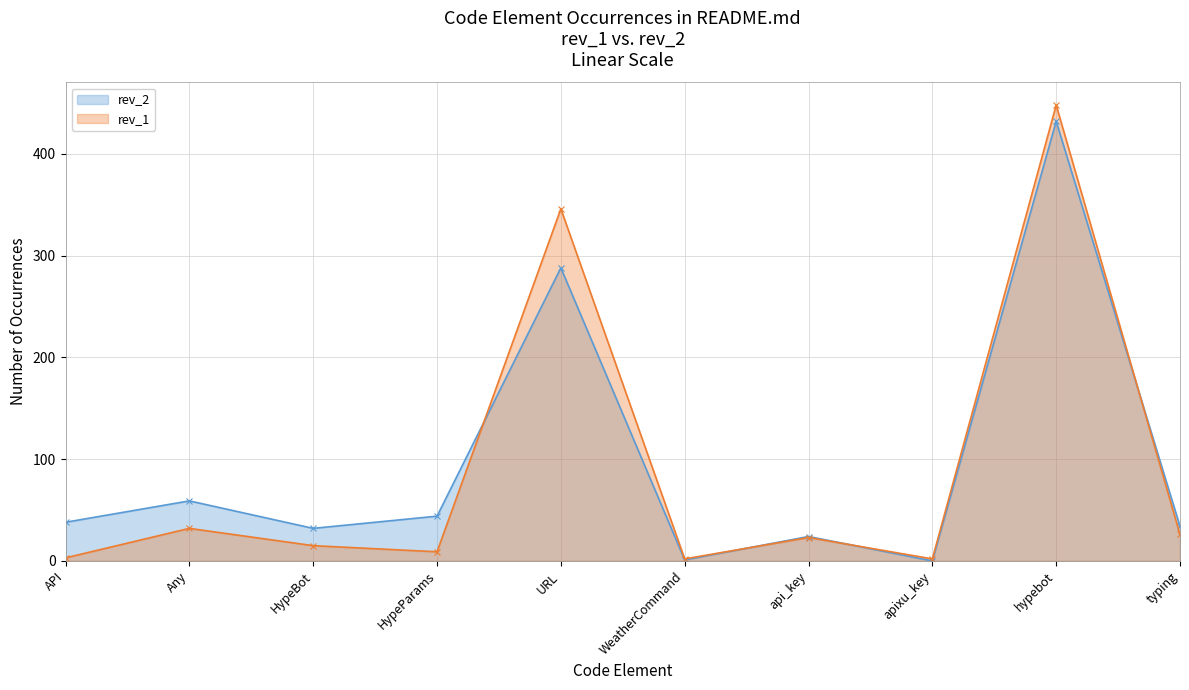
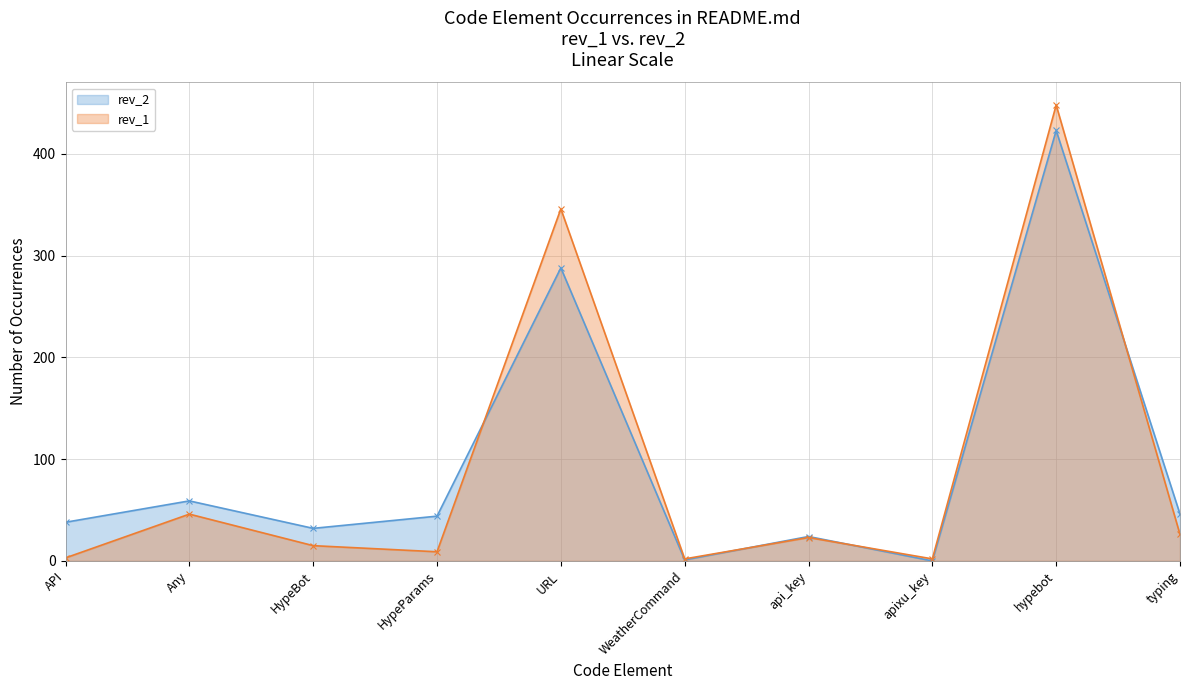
rev_1, Any: 32 -> 46
rev_2, hypebot: 432 -> 423
rev_2, typing: 34 -> 46
